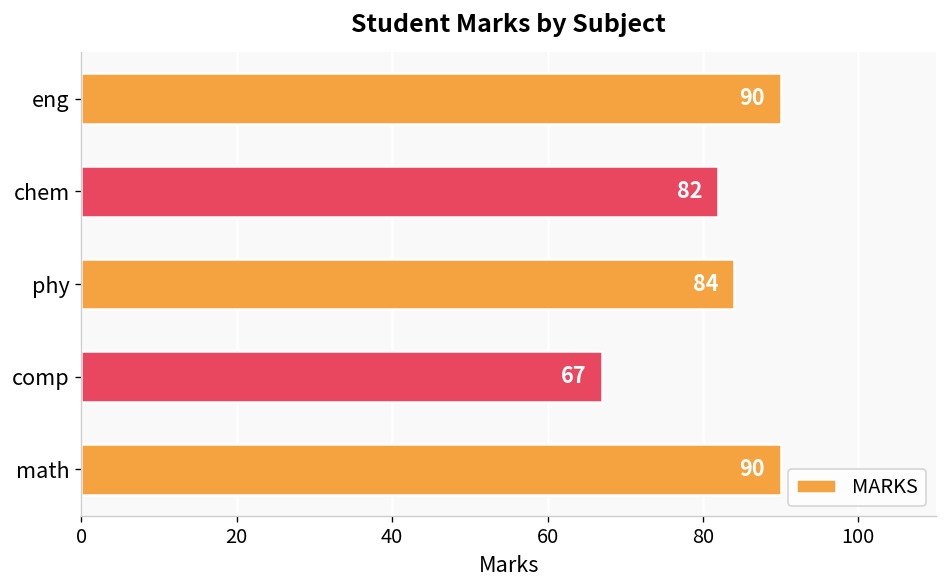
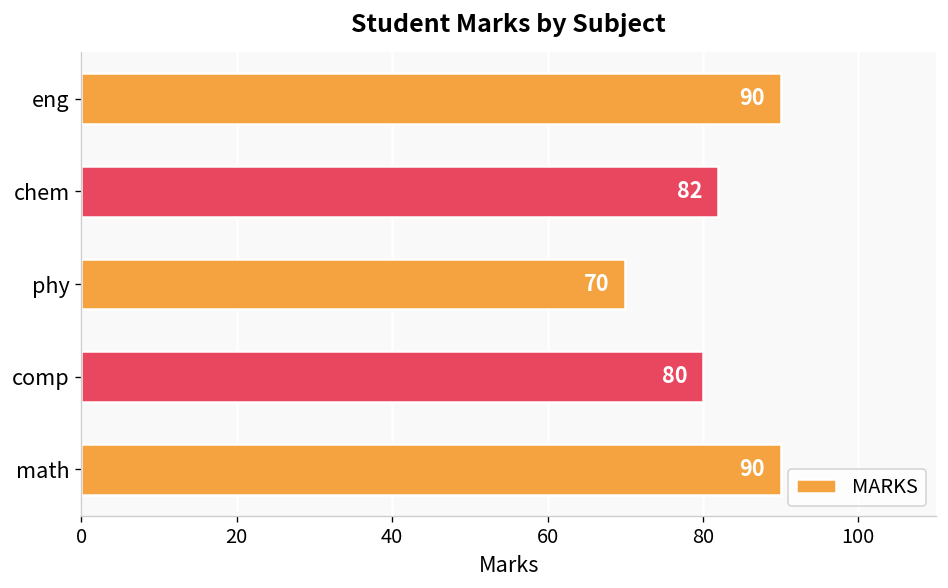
phy: 84 -> 70
comp: 67 -> 80
